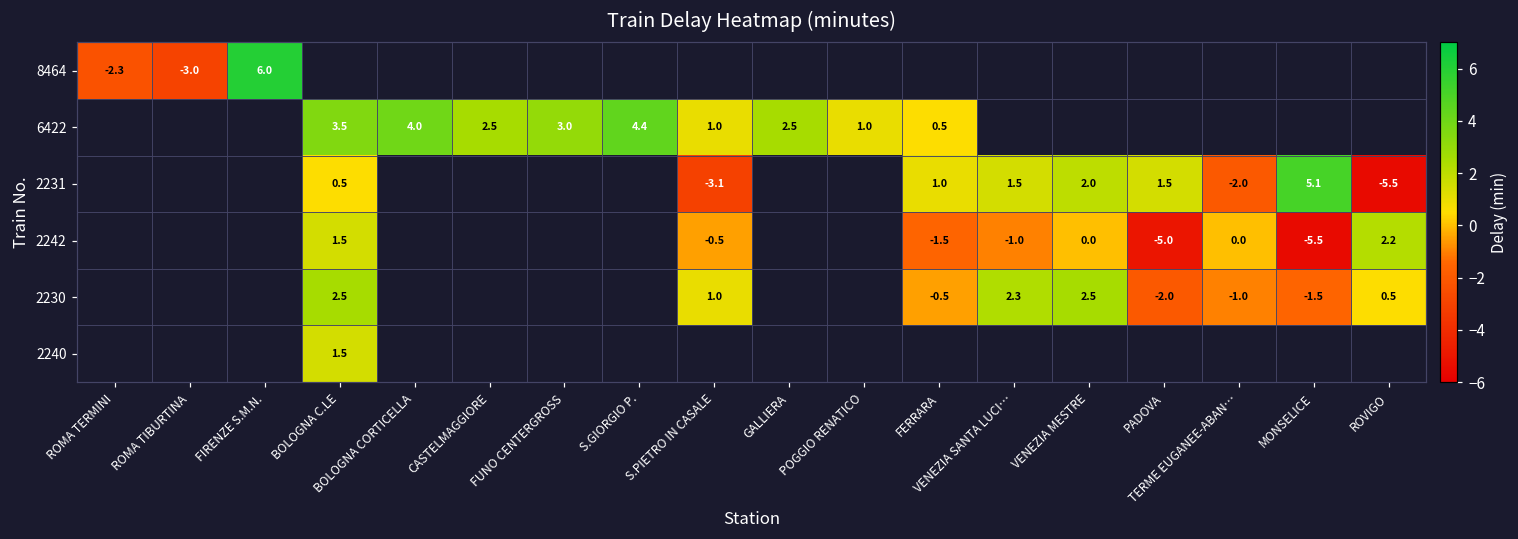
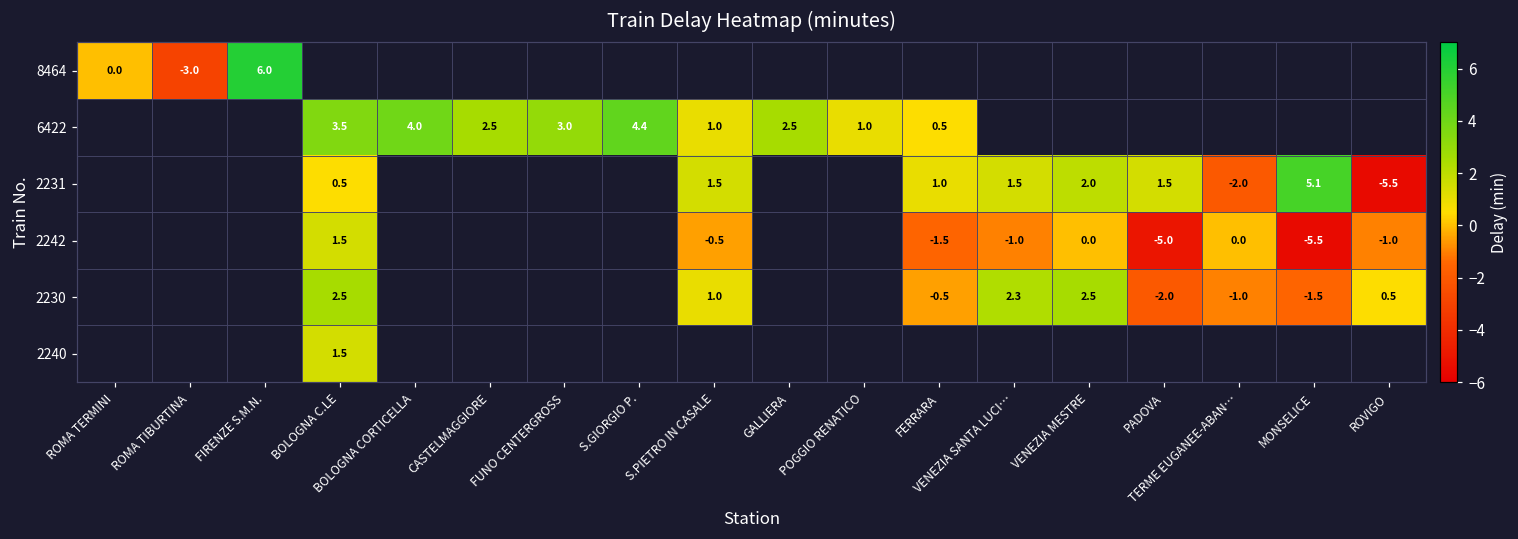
8464, ROMA TERMINI: -2.3 -> 0.0
2231, S.PIETRO IN CASALE: -3.1 -> 1.5
2242, ROVIGO: 2.2 -> -1.0
